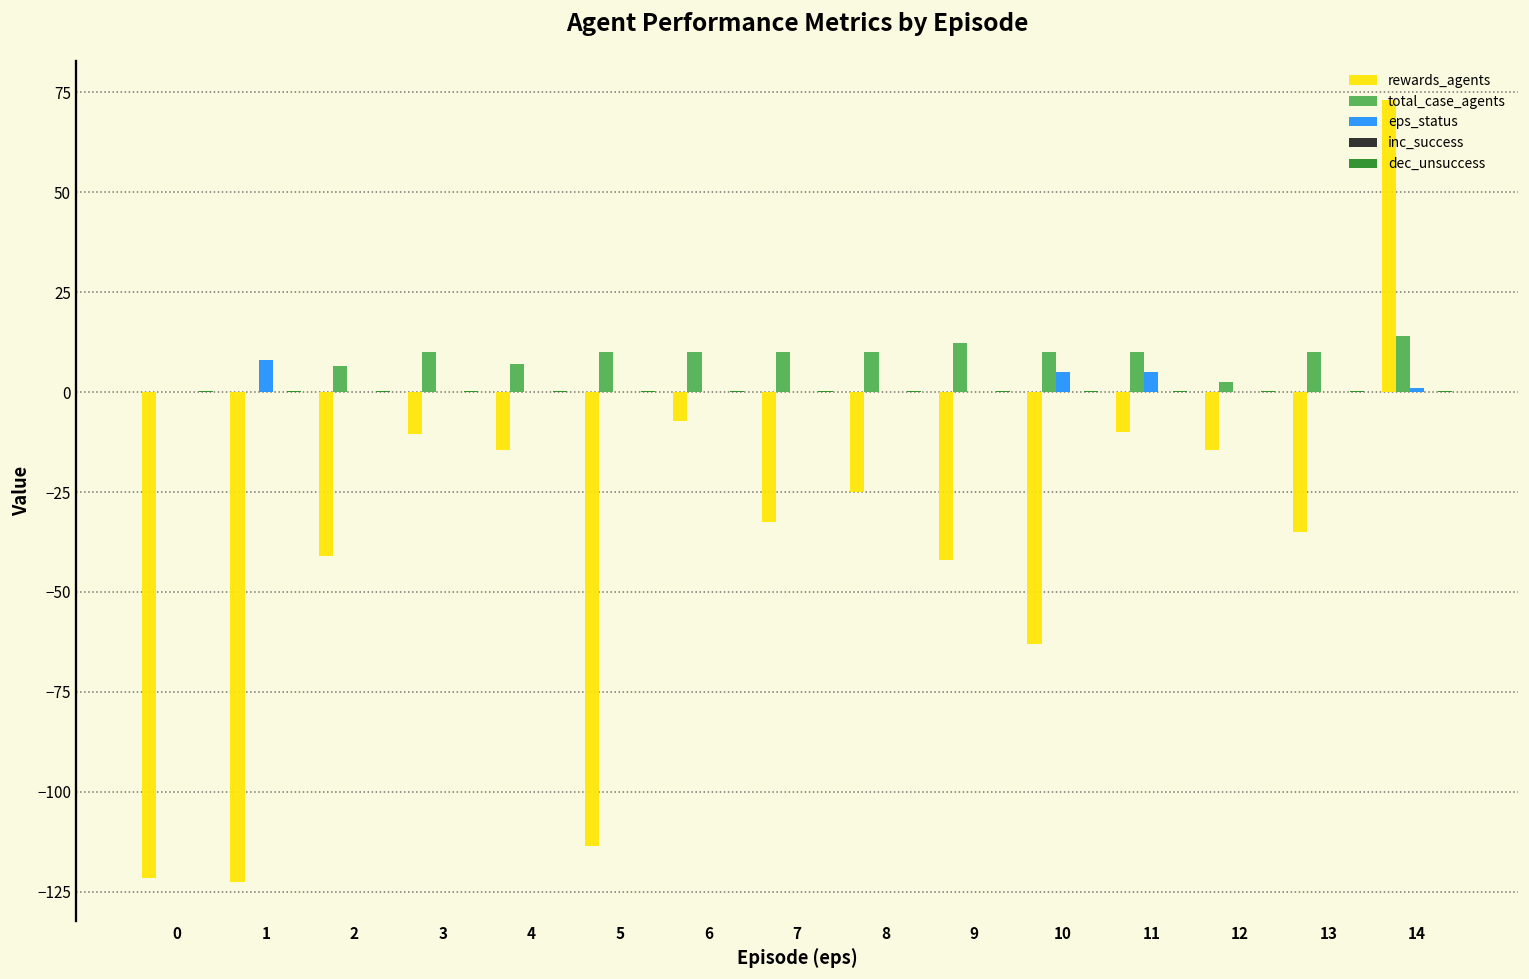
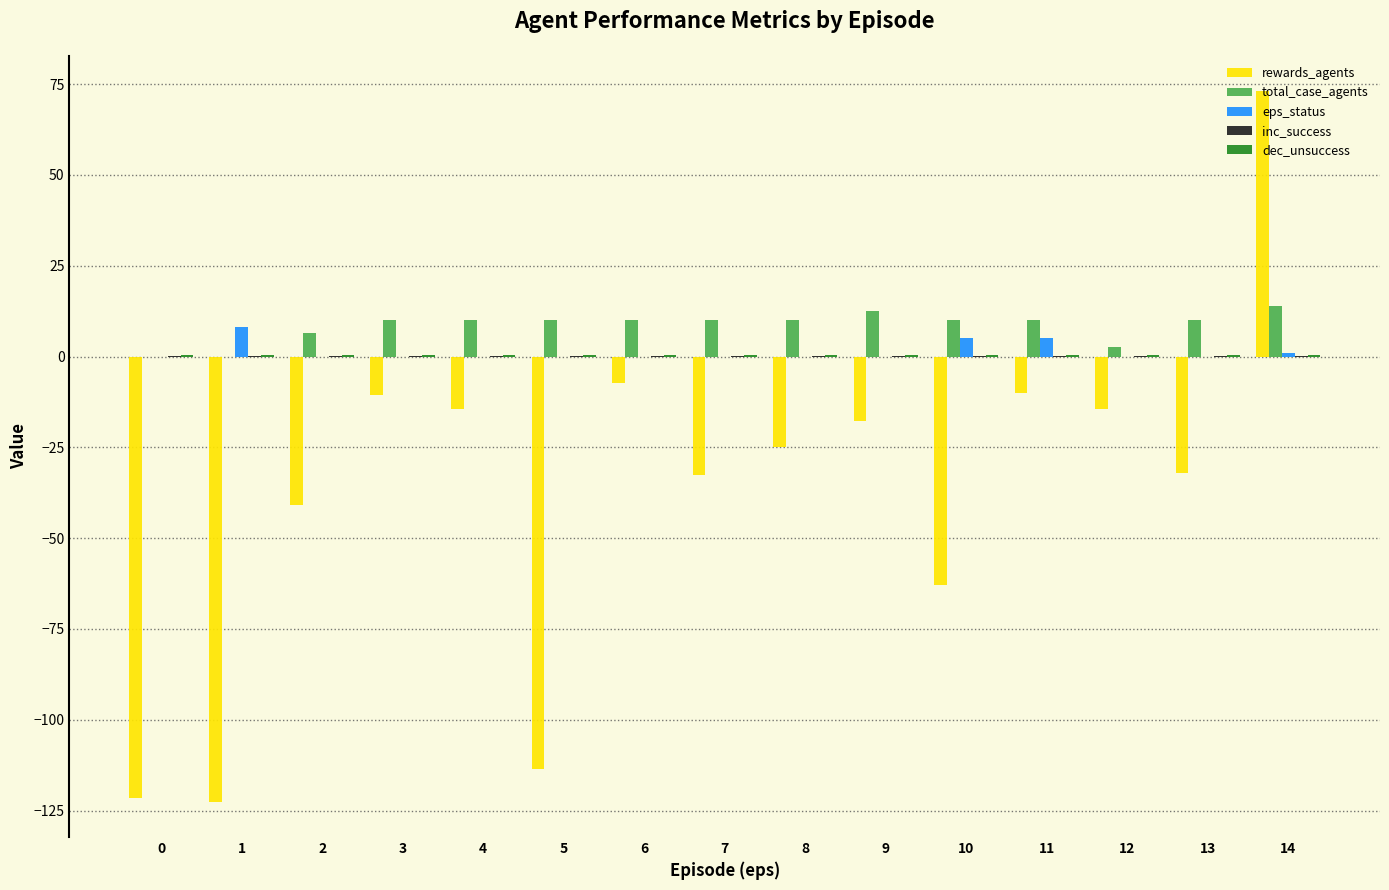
total_case_agents, 4: 7 -> 10
rewards_agents, 9: -42 -> -18
rewards_agents, 13: -35 -> -32
